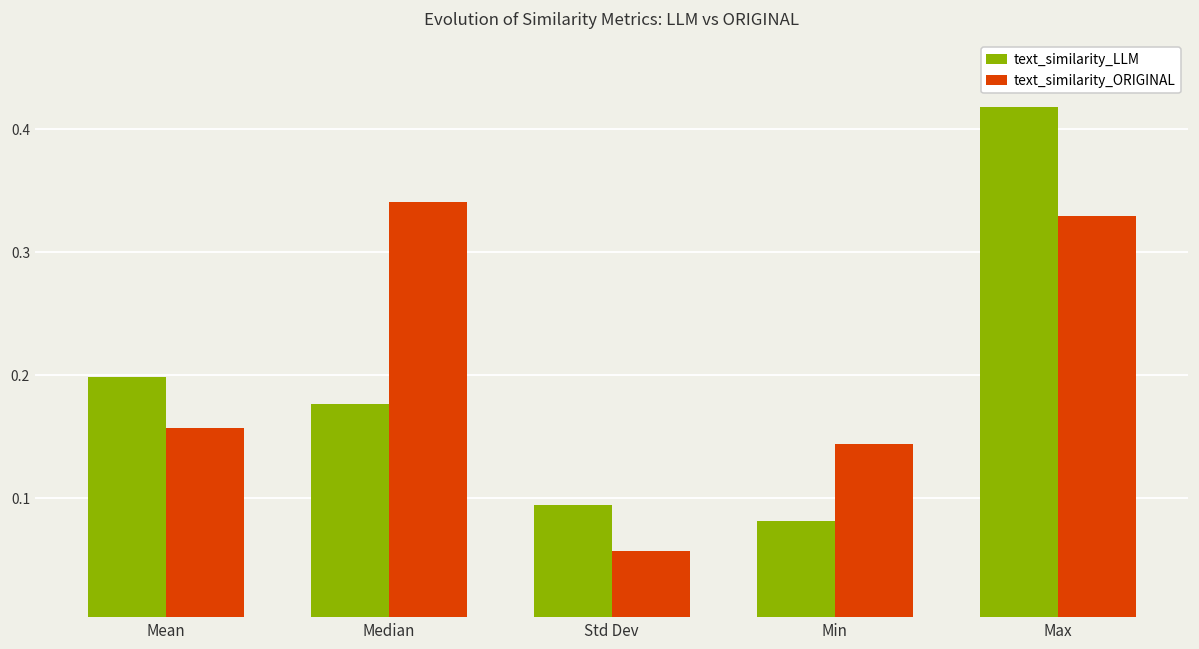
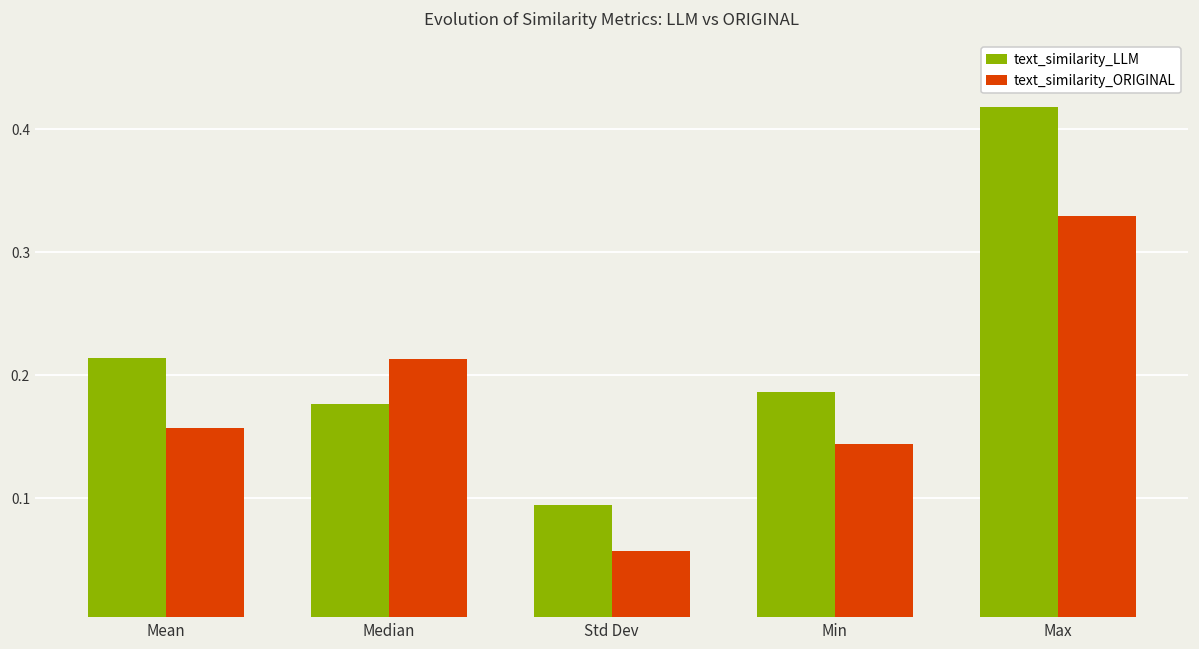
text_similarity_LLM, Mean: 0.199 -> 0.214
text_similarity_ORIGINAL, Median: 0.341 -> 0.213
text_similarity_LLM, Min: 0.081 -> 0.186
